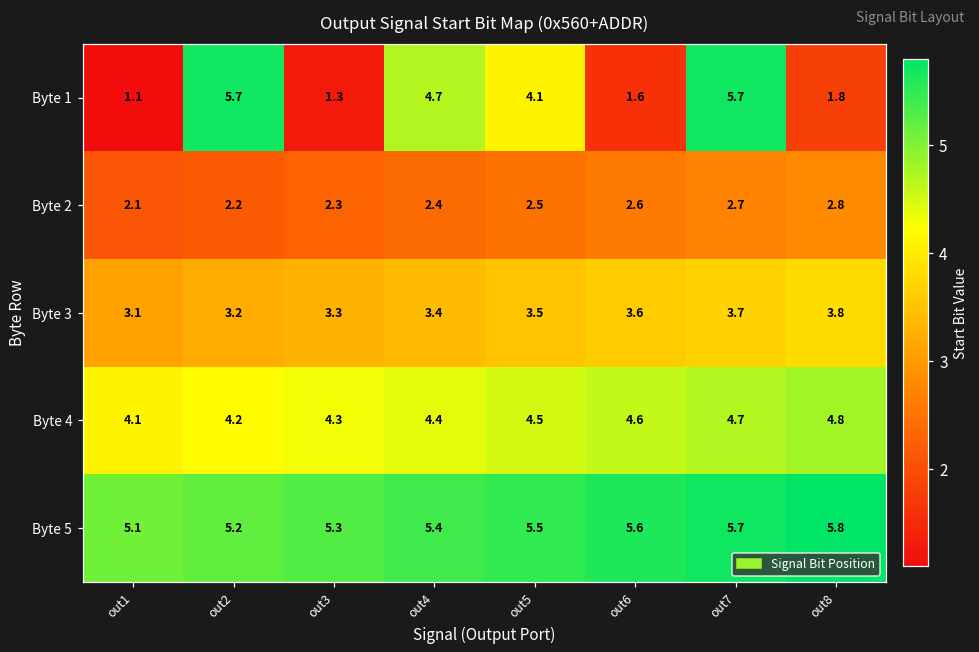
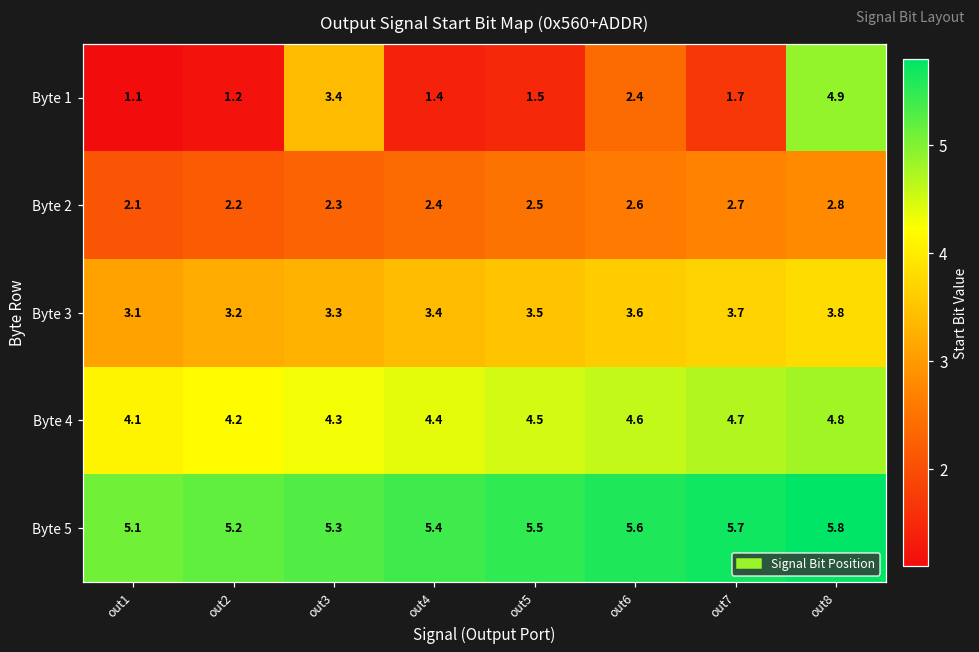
Byte 1, out2: 5.7 -> 1.2
Byte 1, out3: 1.3 -> 3.4
Byte 1, out4: 4.7 -> 1.4
Byte 1, out5: 4.1 -> 1.5
Byte 1, out6: 1.6 -> 2.4
Byte 1, out7: 5.7 -> 1.7
Byte 1, out8: 1.8 -> 4.9
